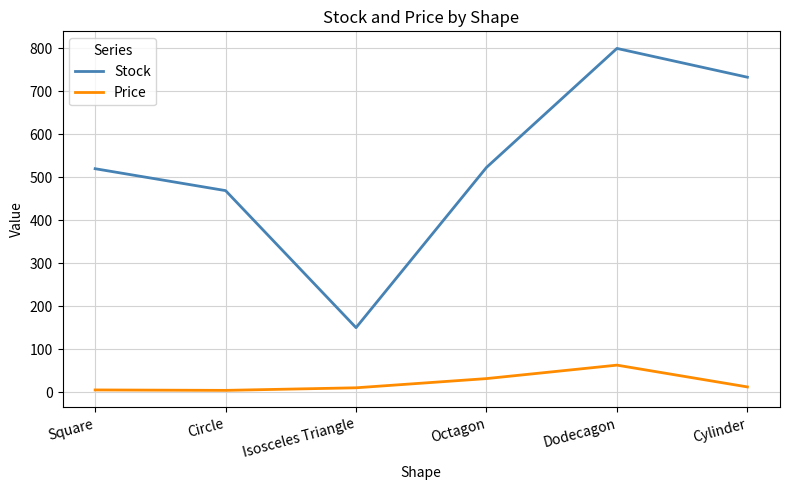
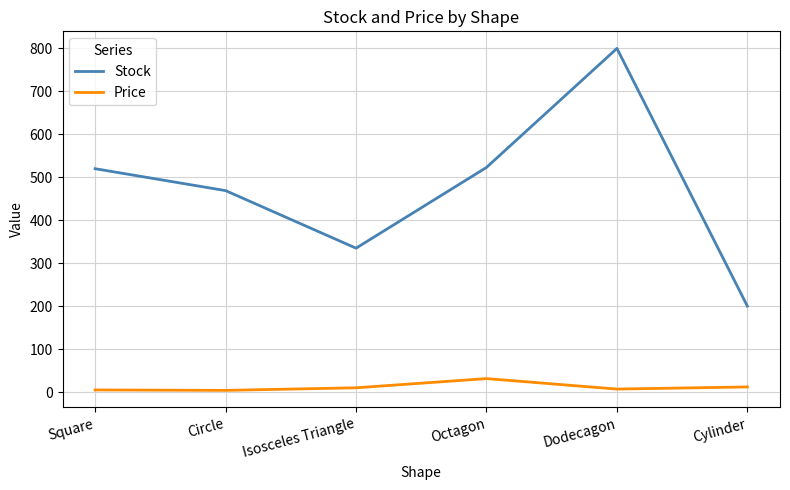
Stock, Isosceles Triangle: 150 -> 340
Price, Dodecagon: 60 -> 10
Stock, Cylinder: 730 -> 200
